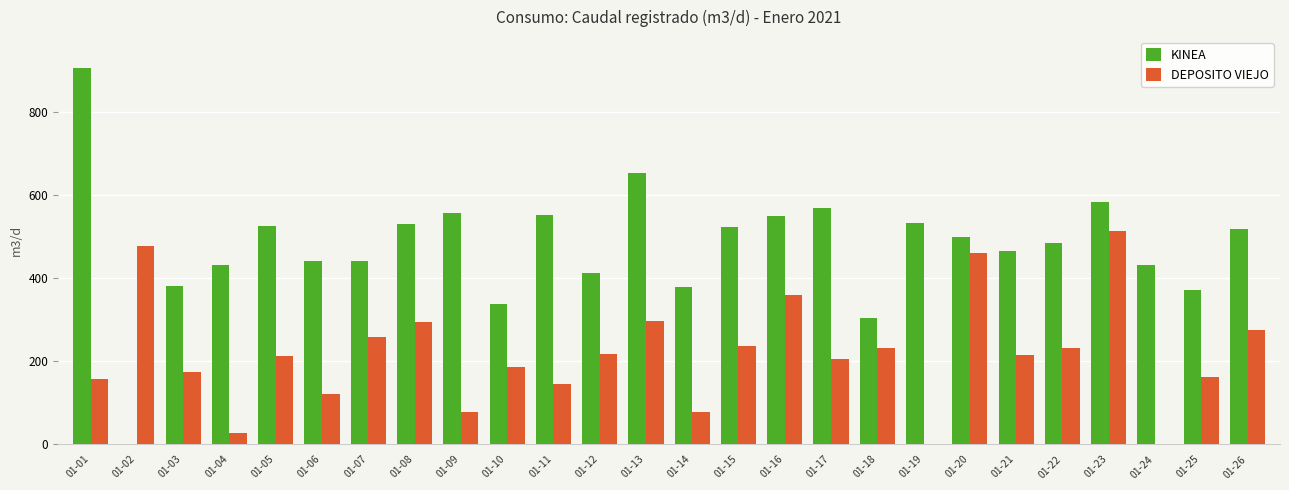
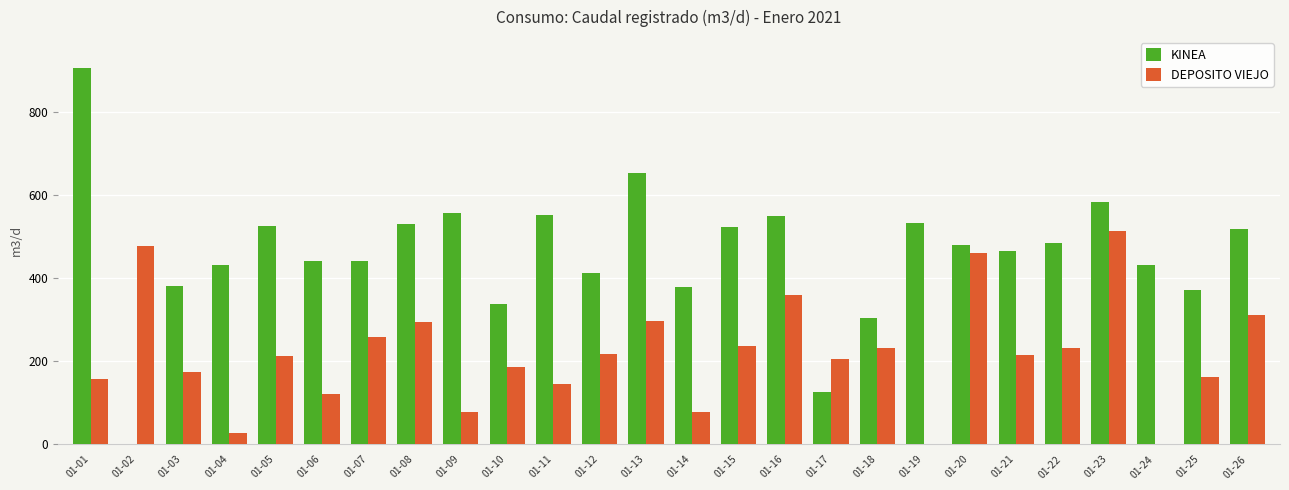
KINEA, 01-17: 570 -> 130
KINEA, 01-20: 500 -> 480
DEPOSITO VIEJO, 01-26: 280 -> 310
